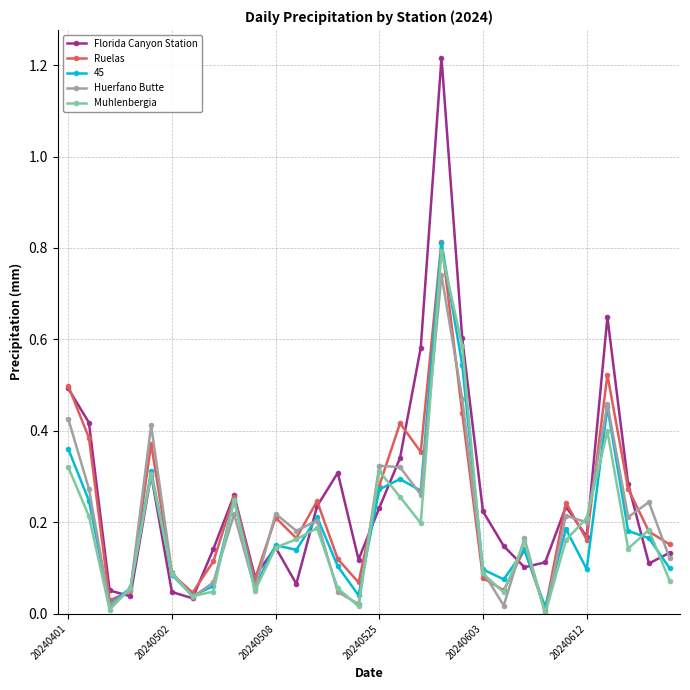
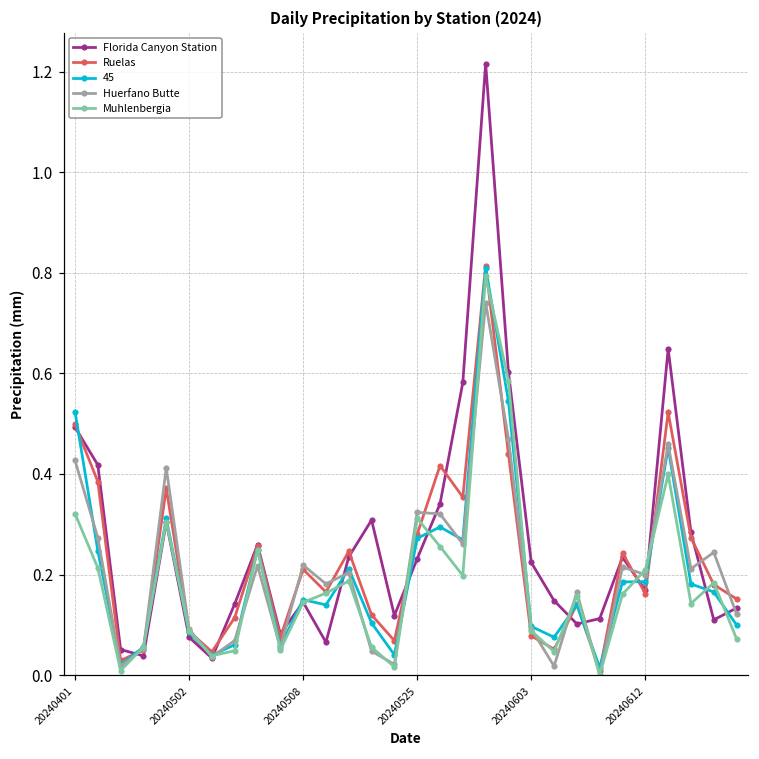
45, 20240401: 0.36 -> 0.52
Florida Canyon Station, 20240502: 0.05 -> 0.08
45, 20240612: 0.10 -> 0.19
